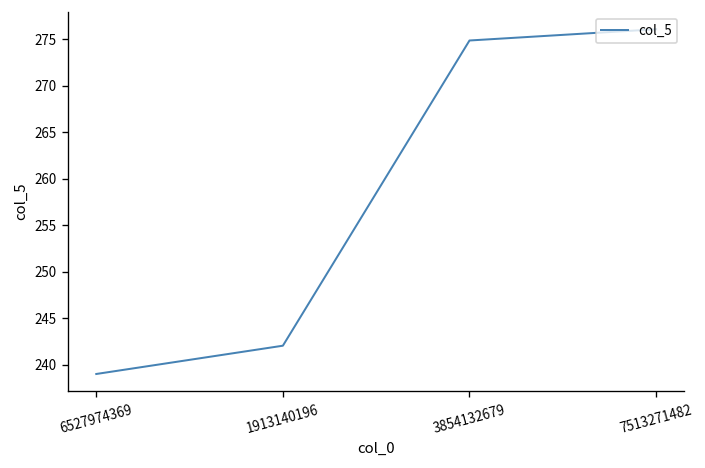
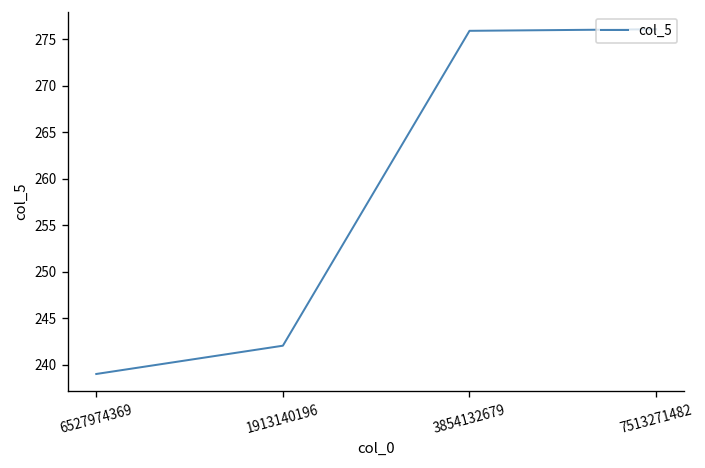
3854132679: 275 -> 276
